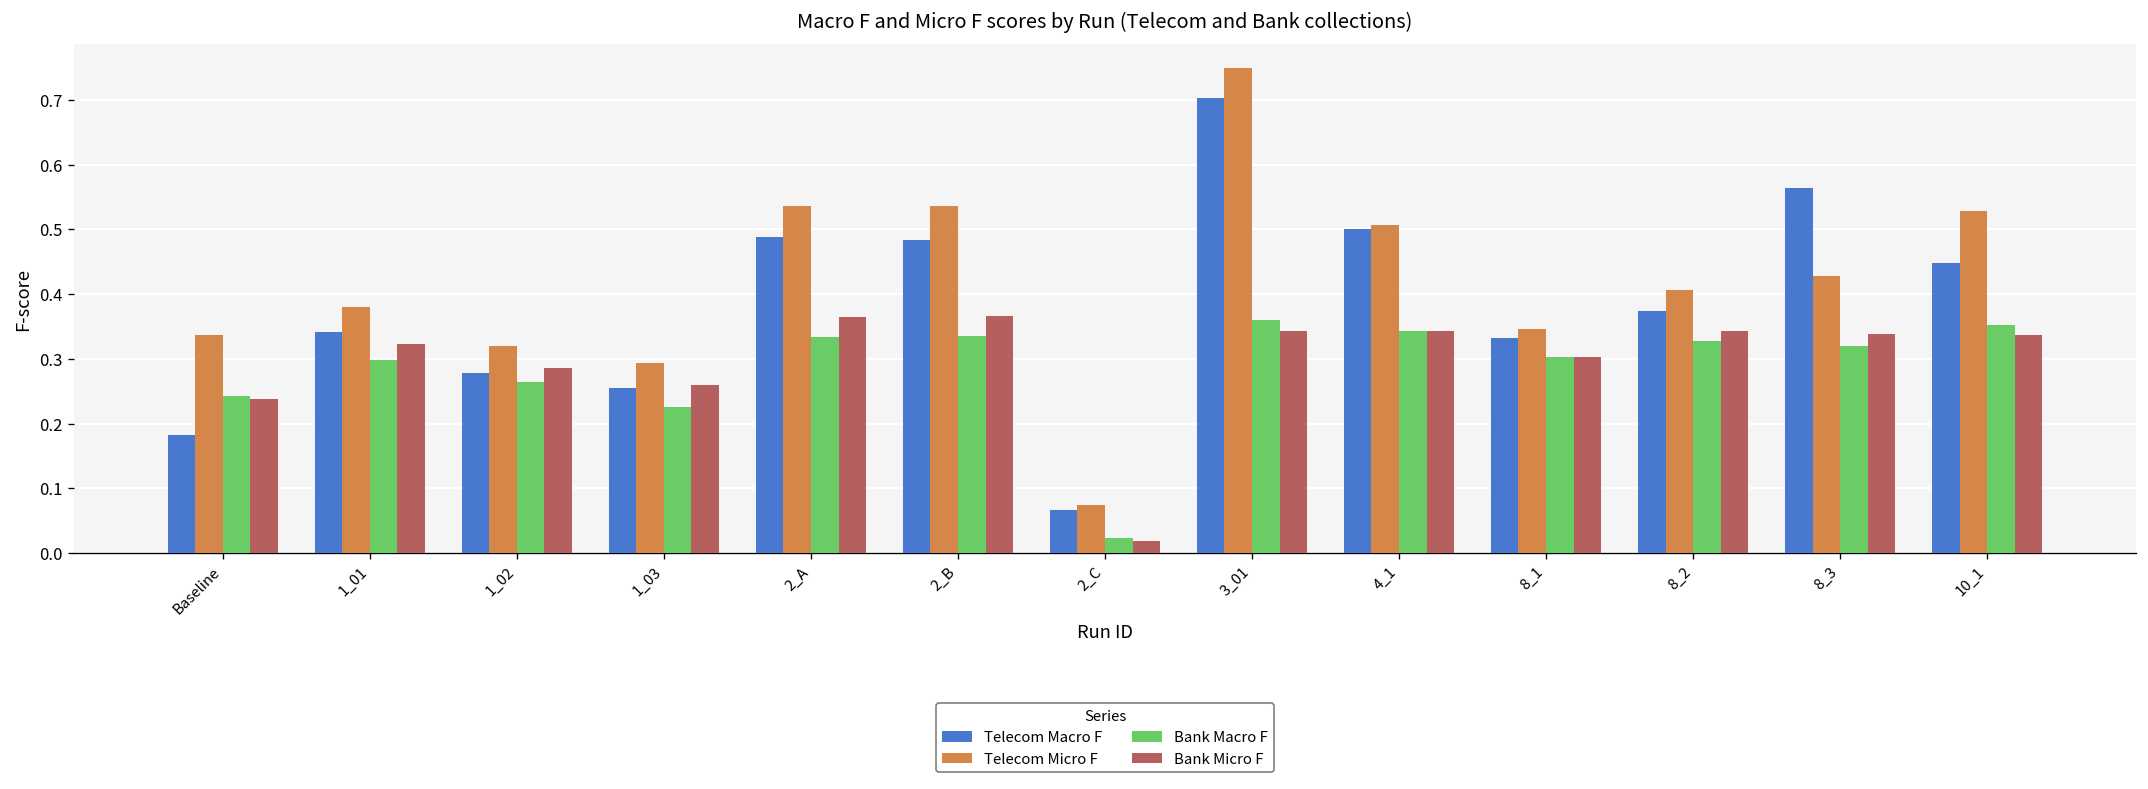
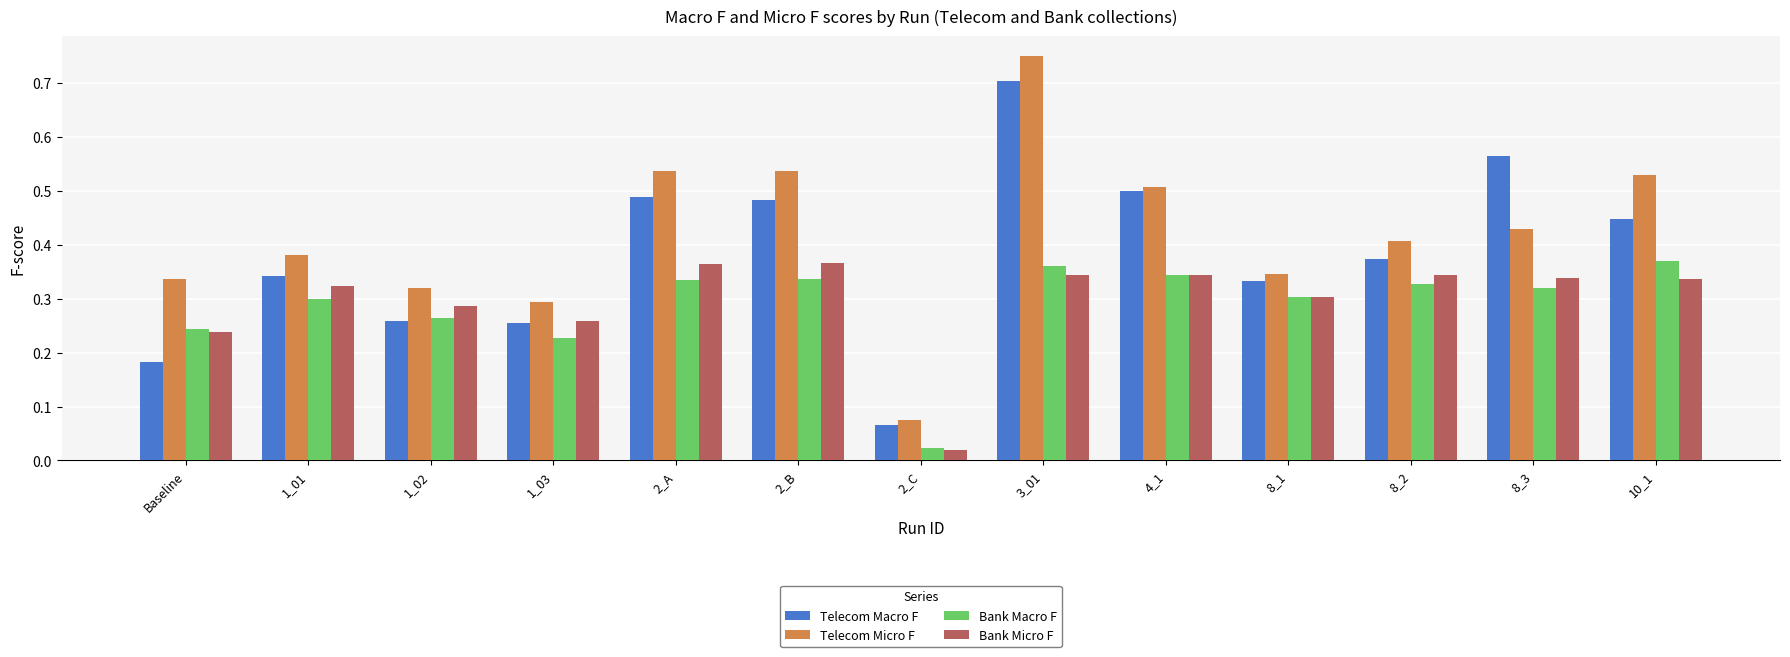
Telecom Macro F, 1_02: 0.28 -> 0.26
Bank Macro F, 10_1: 0.35 -> 0.37
